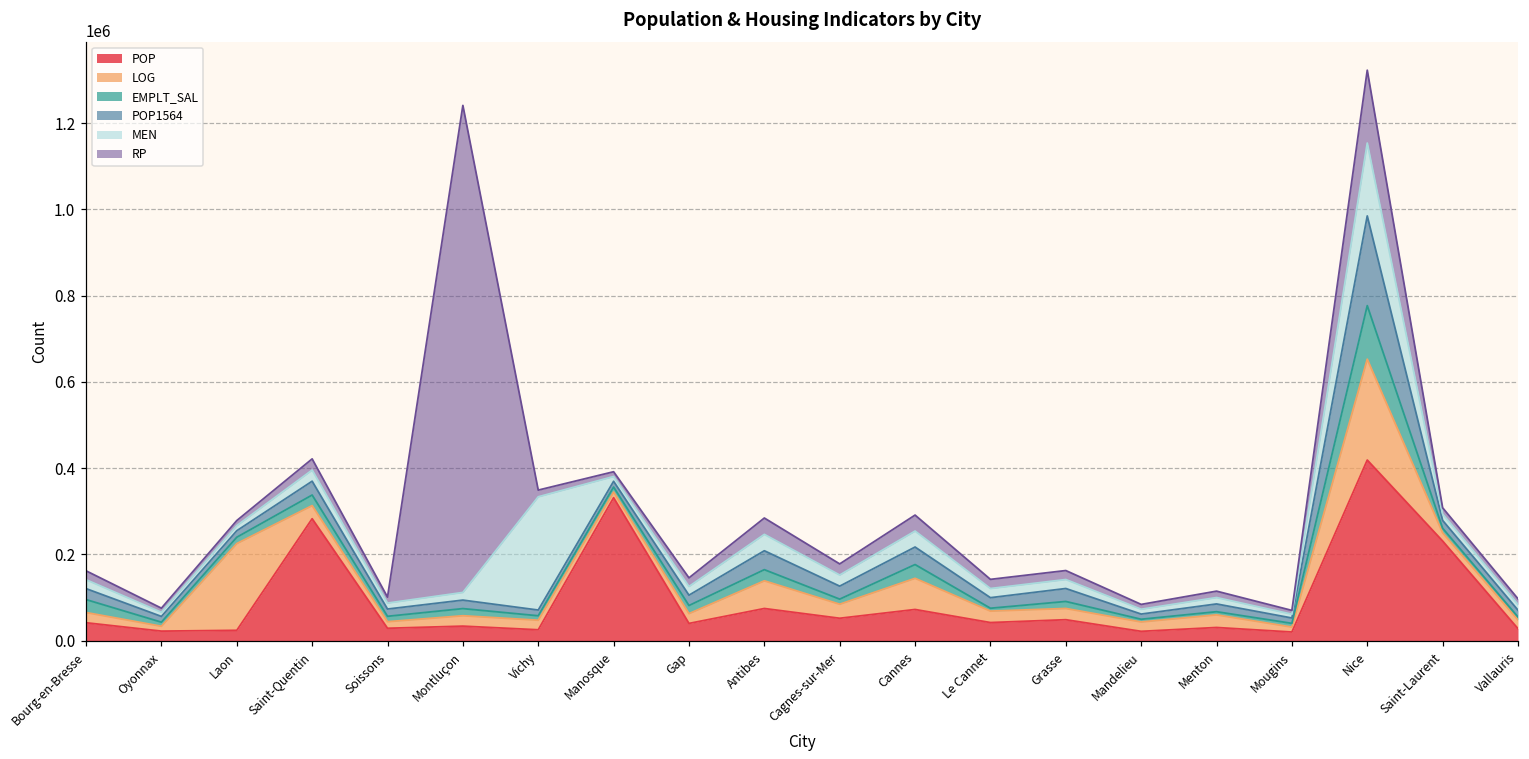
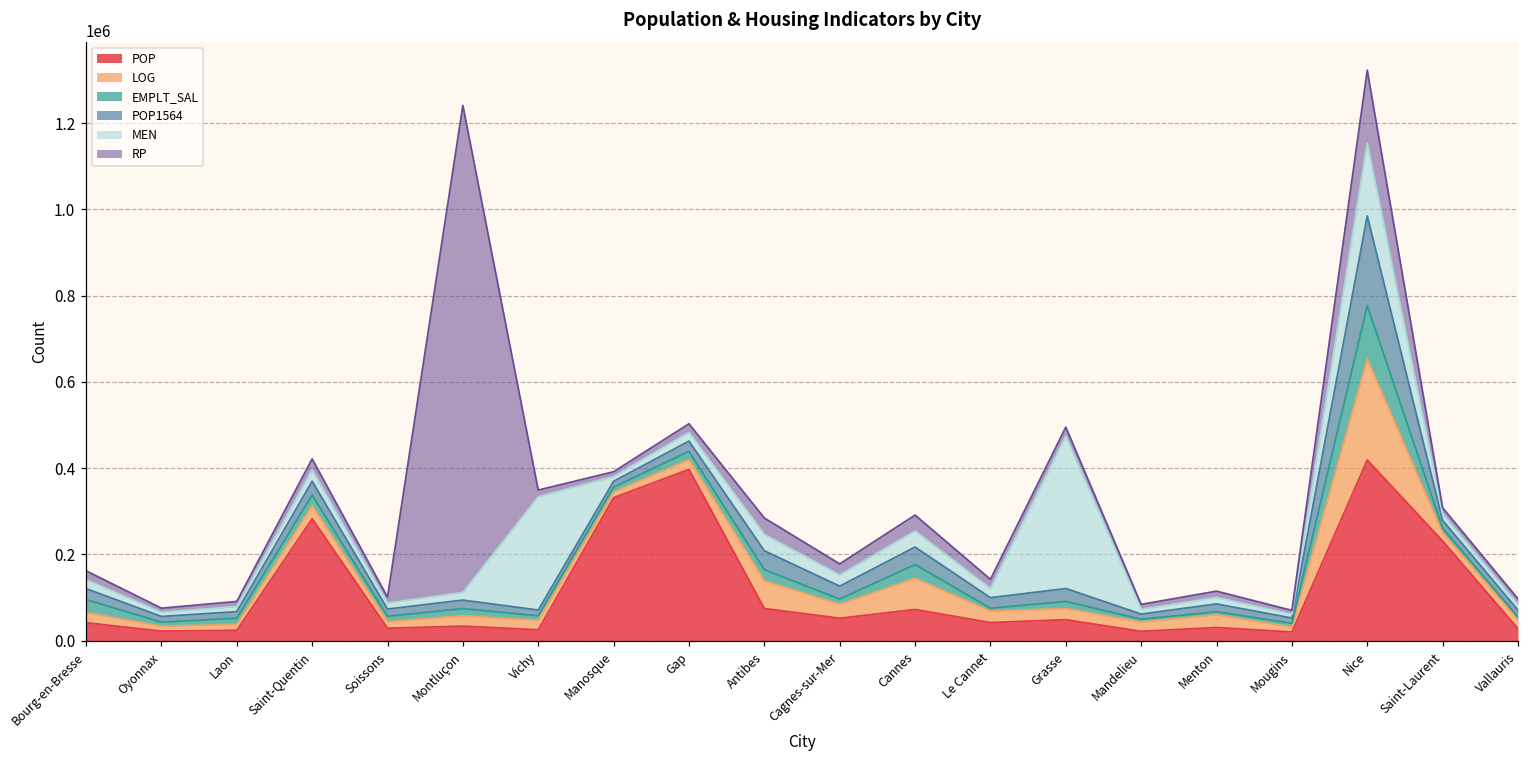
LOG, Laon: 200000 -> 10000
POP, Gap: 40000 -> 400000
MEN, Grasse: 20000 -> 350000
